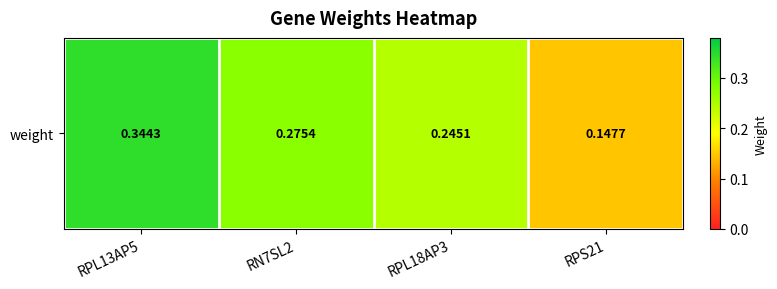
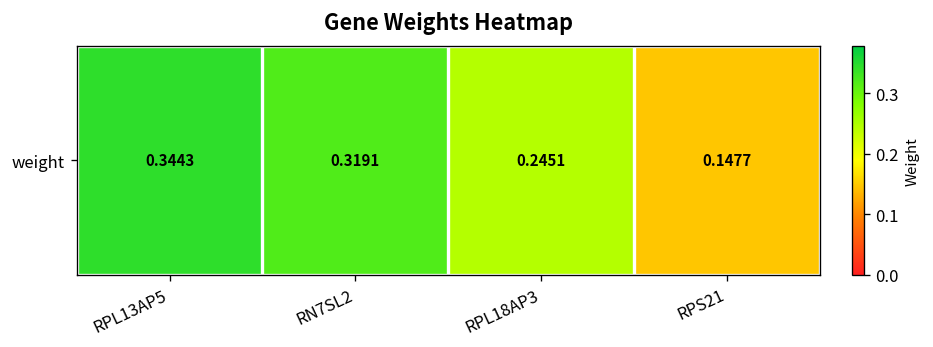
weight, RN7SL2: 0.2754 -> 0.3191
